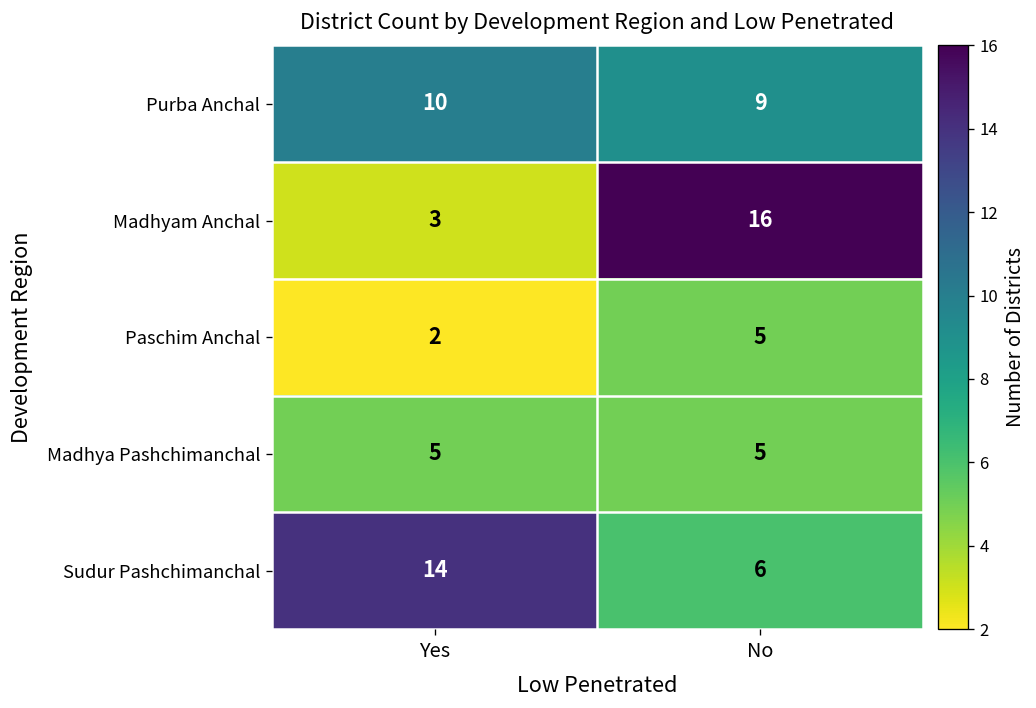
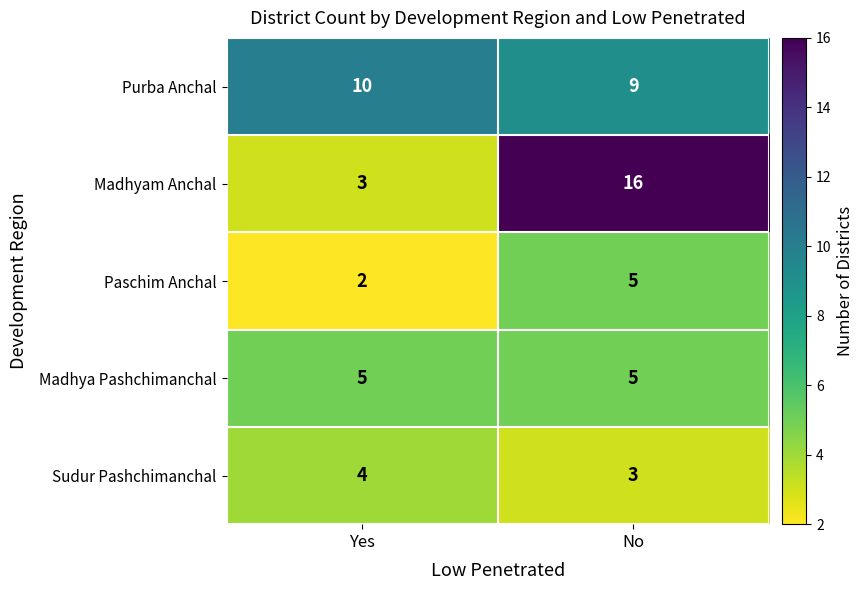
Sudur Pashchimanchal, Yes: 14 -> 4
Sudur Pashchimanchal, No: 6 -> 3
